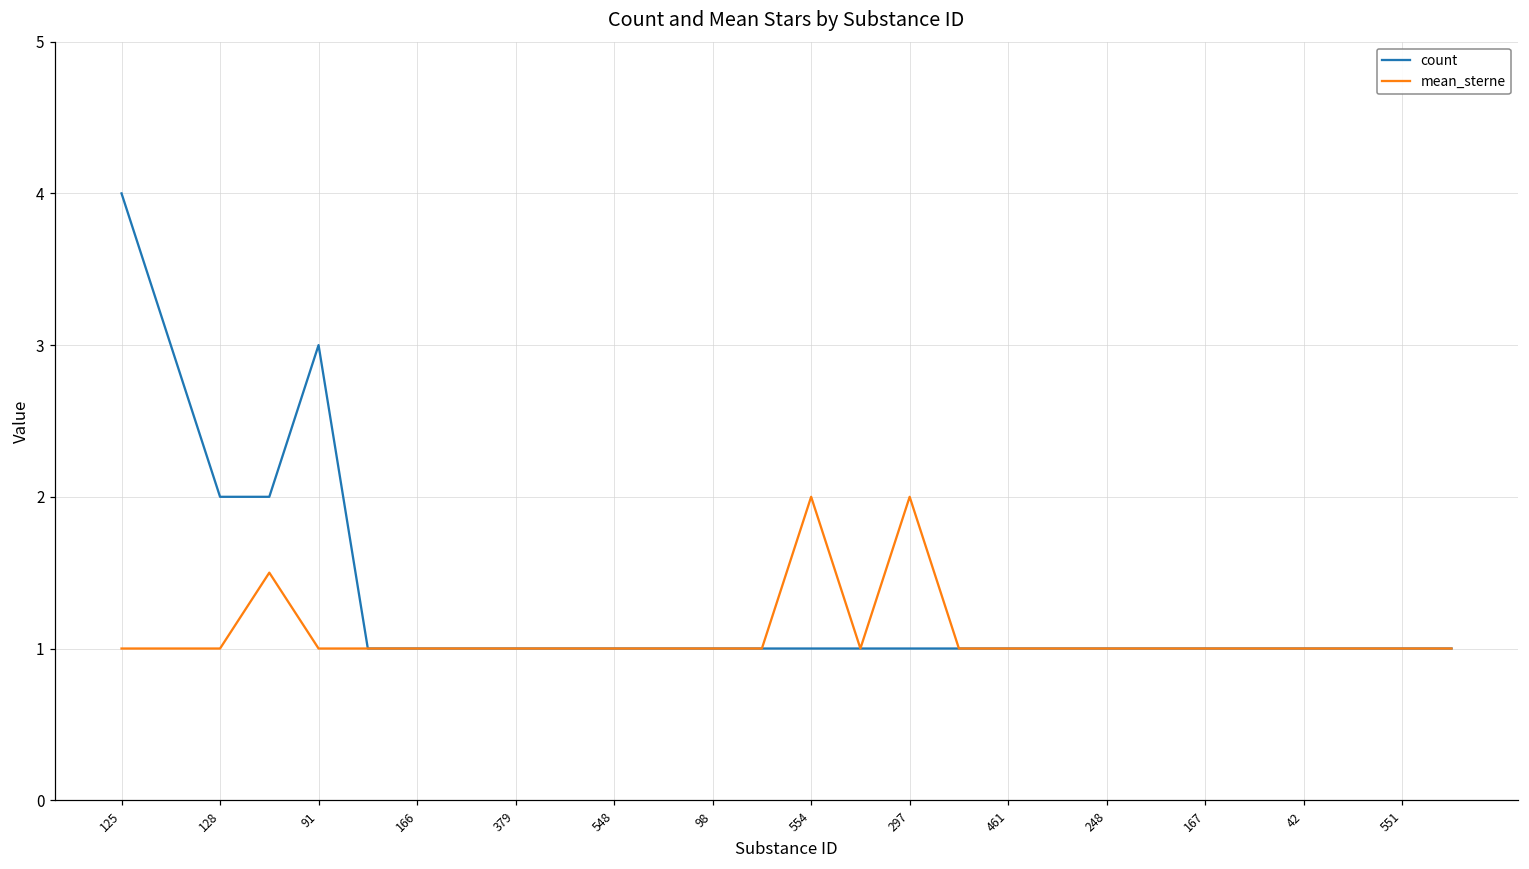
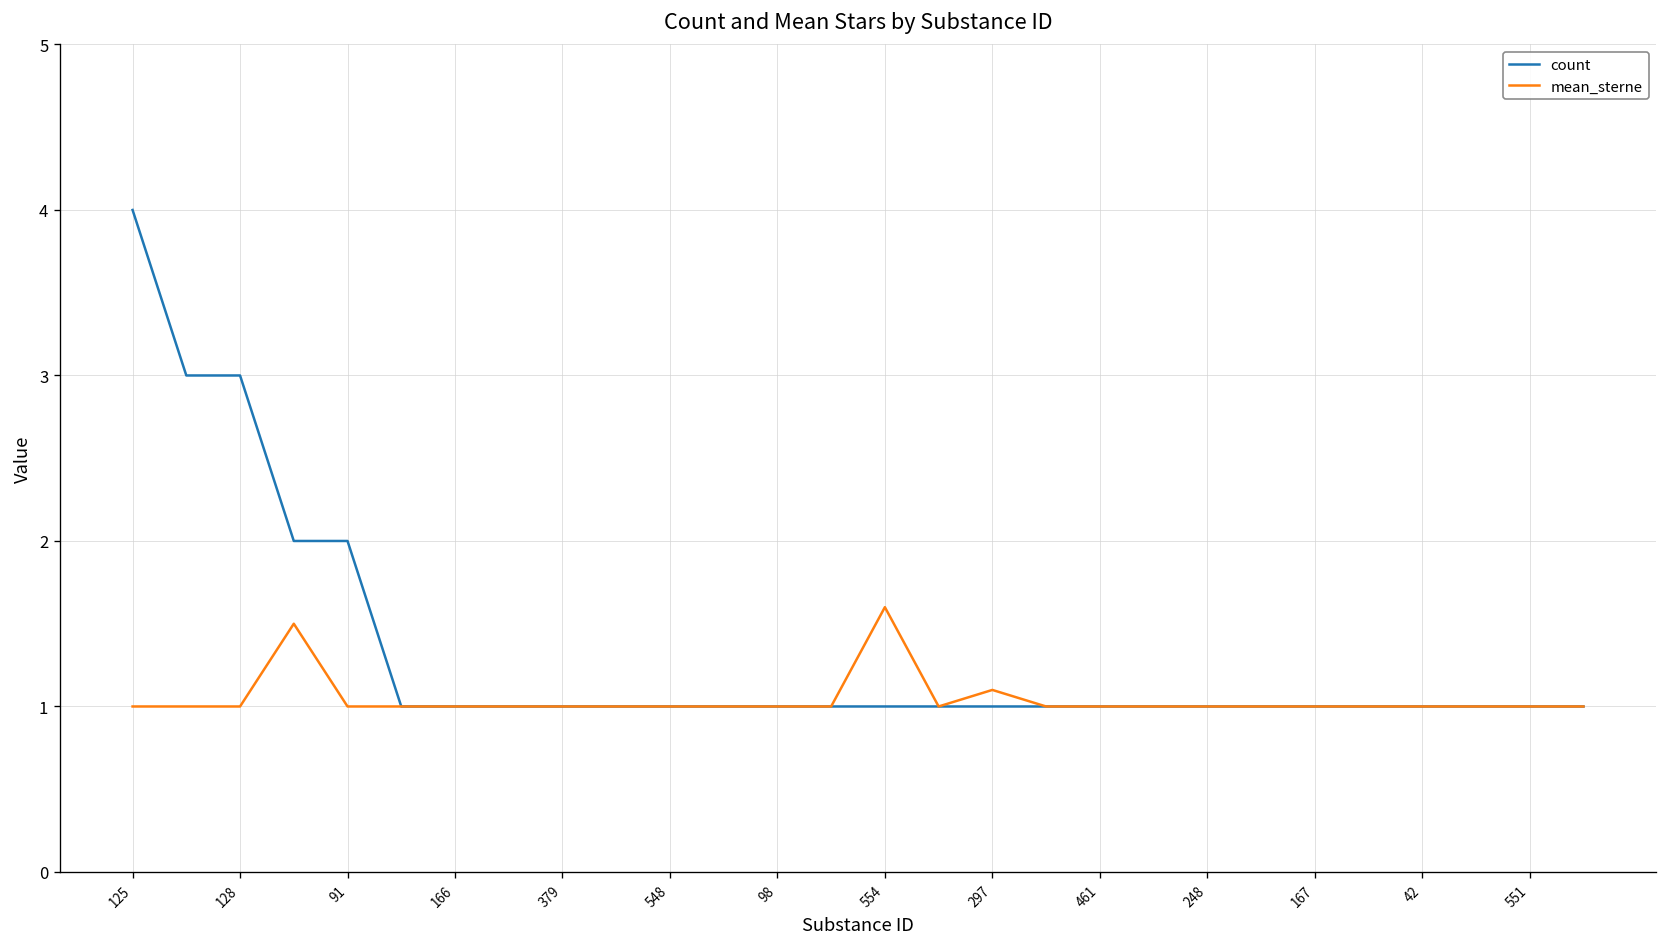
count, 128: 2 -> 3
count, 91: 3 -> 2
mean_sterne, 554: 2.0 -> 1.6
mean_sterne, 297: 2.0 -> 1.1
